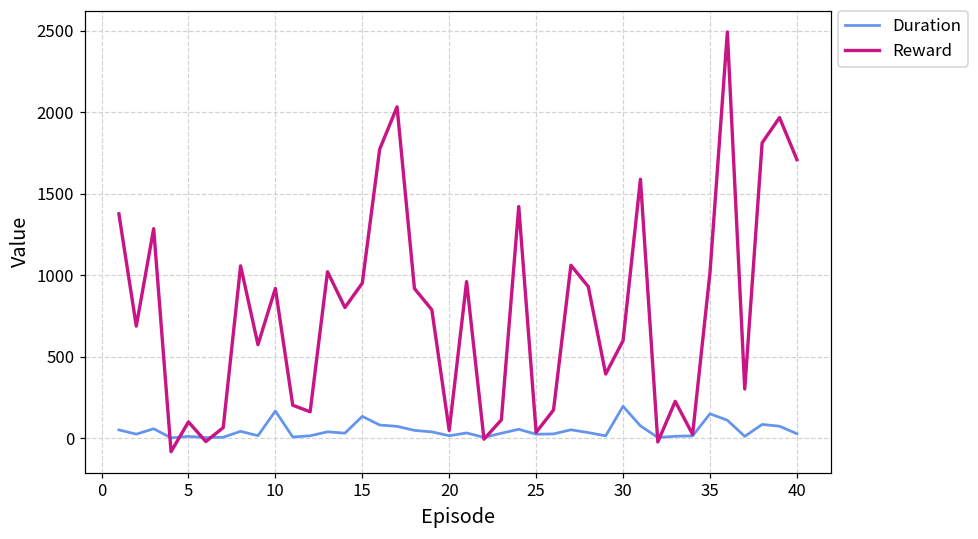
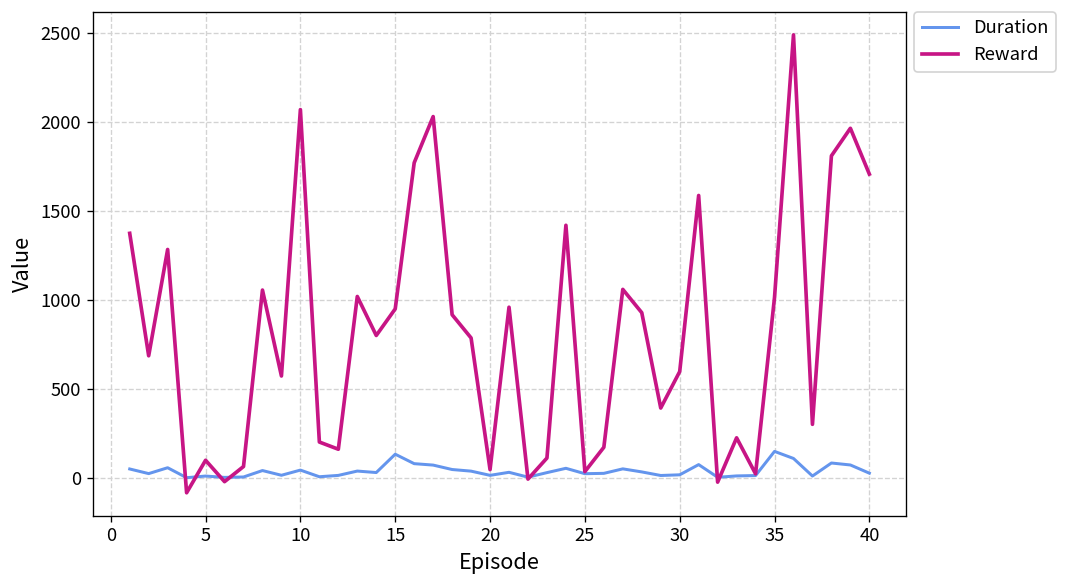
Duration, 10: 170 -> 50
Reward, 10: 920 -> 2070
Duration, 30: 200 -> 20
